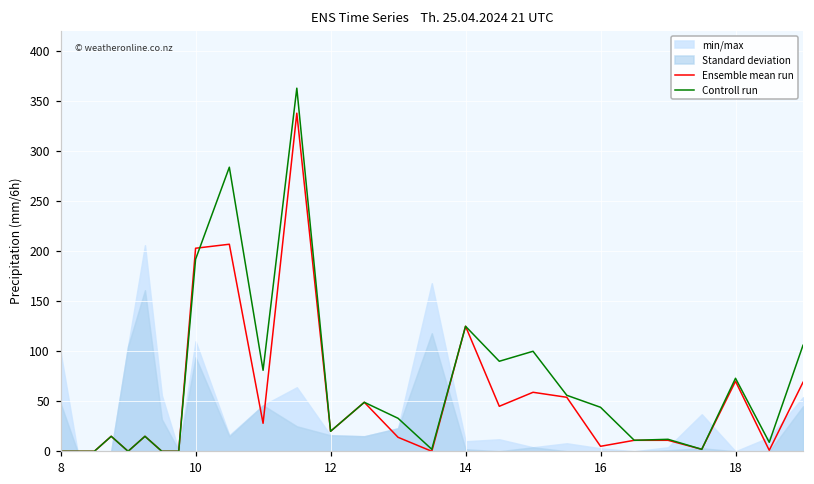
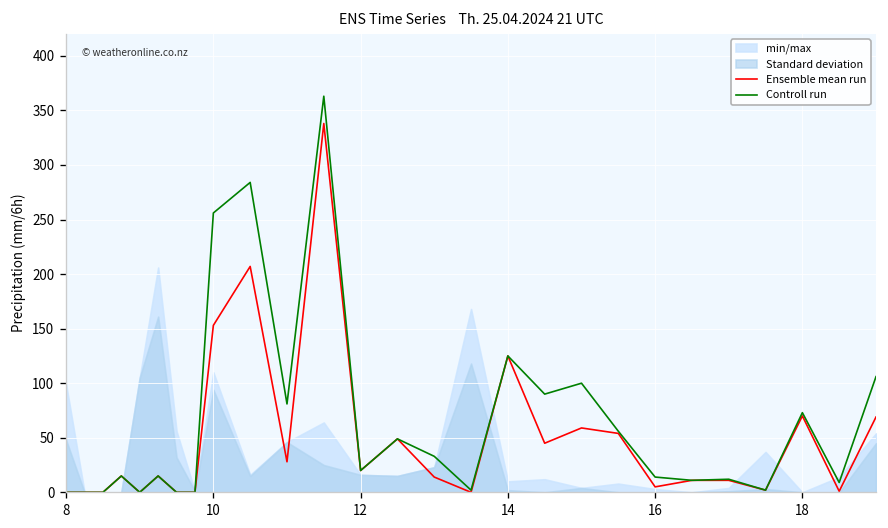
Ensemble mean run, 10: 200 -> 150
Controll run, 10: 190 -> 260
Controll run, 16: 40 -> 10
